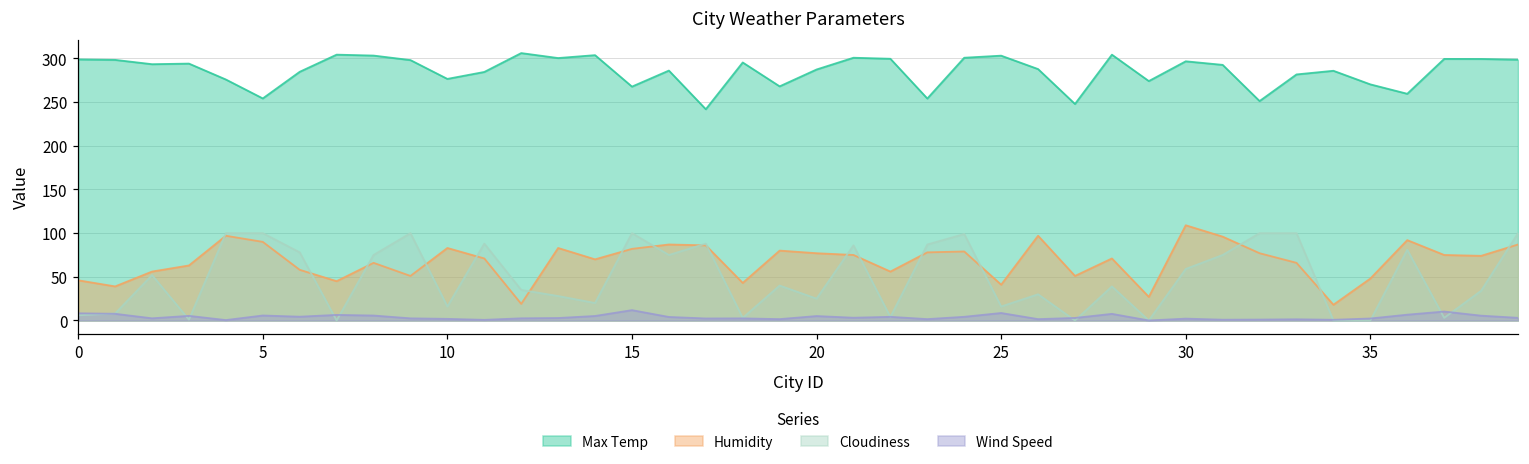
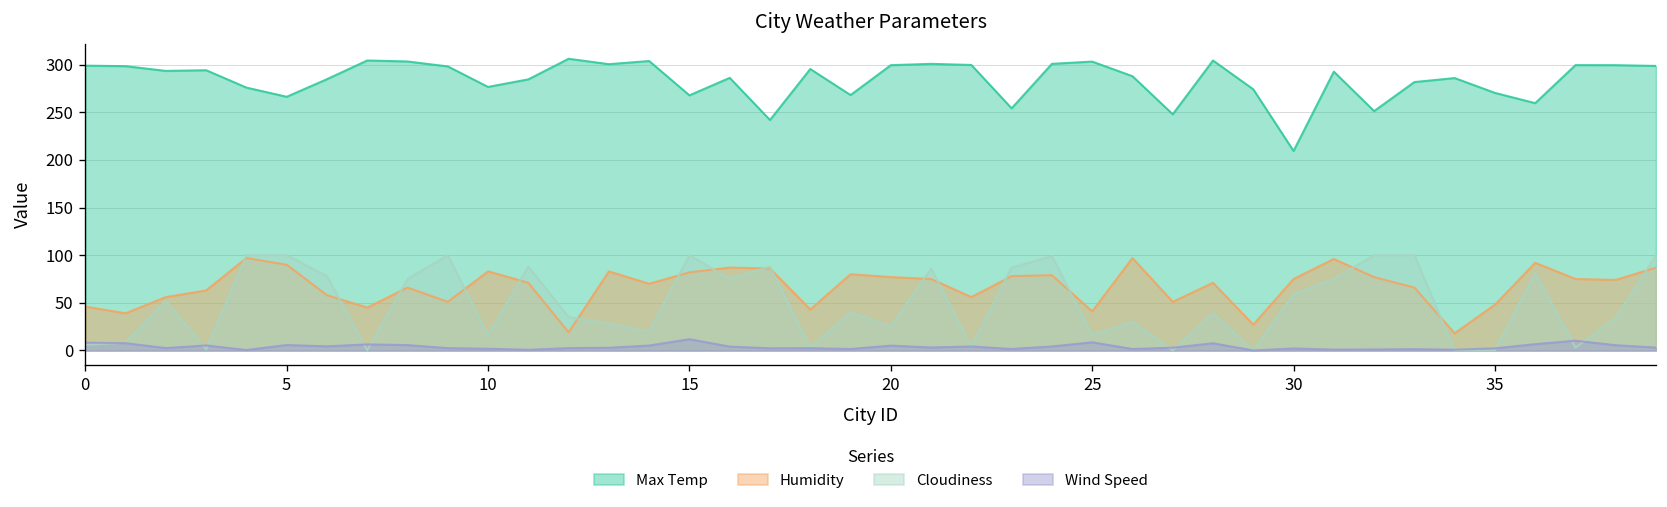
Max Temp, 5: 250 -> 270
Max Temp, 20: 290 -> 300
Max Temp, 30: 300 -> 210
Humidity, 30: 110 -> 80
